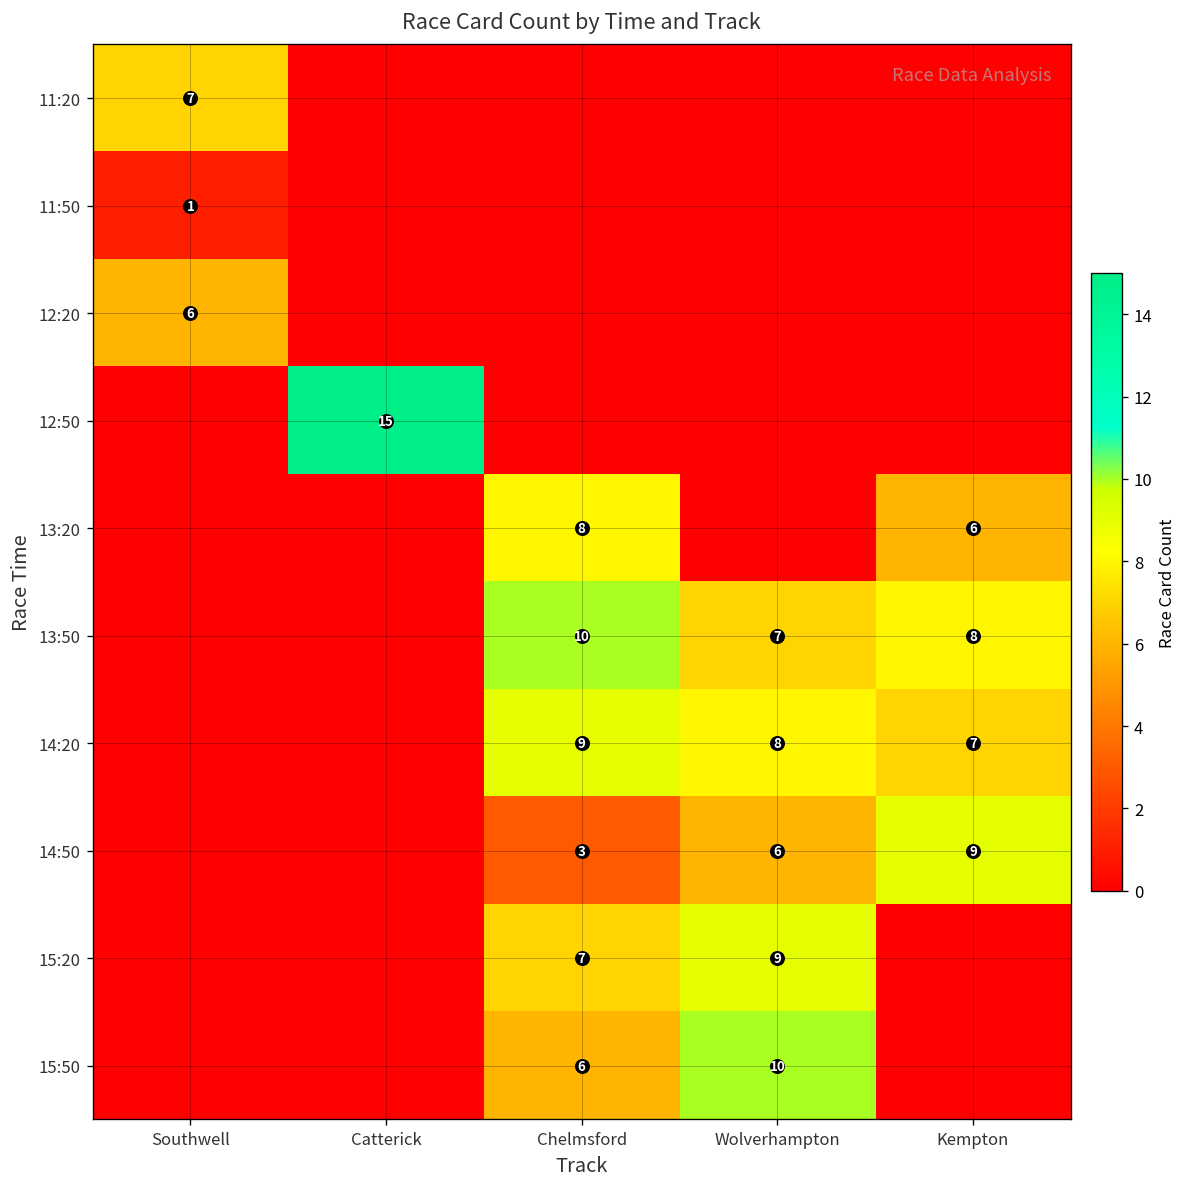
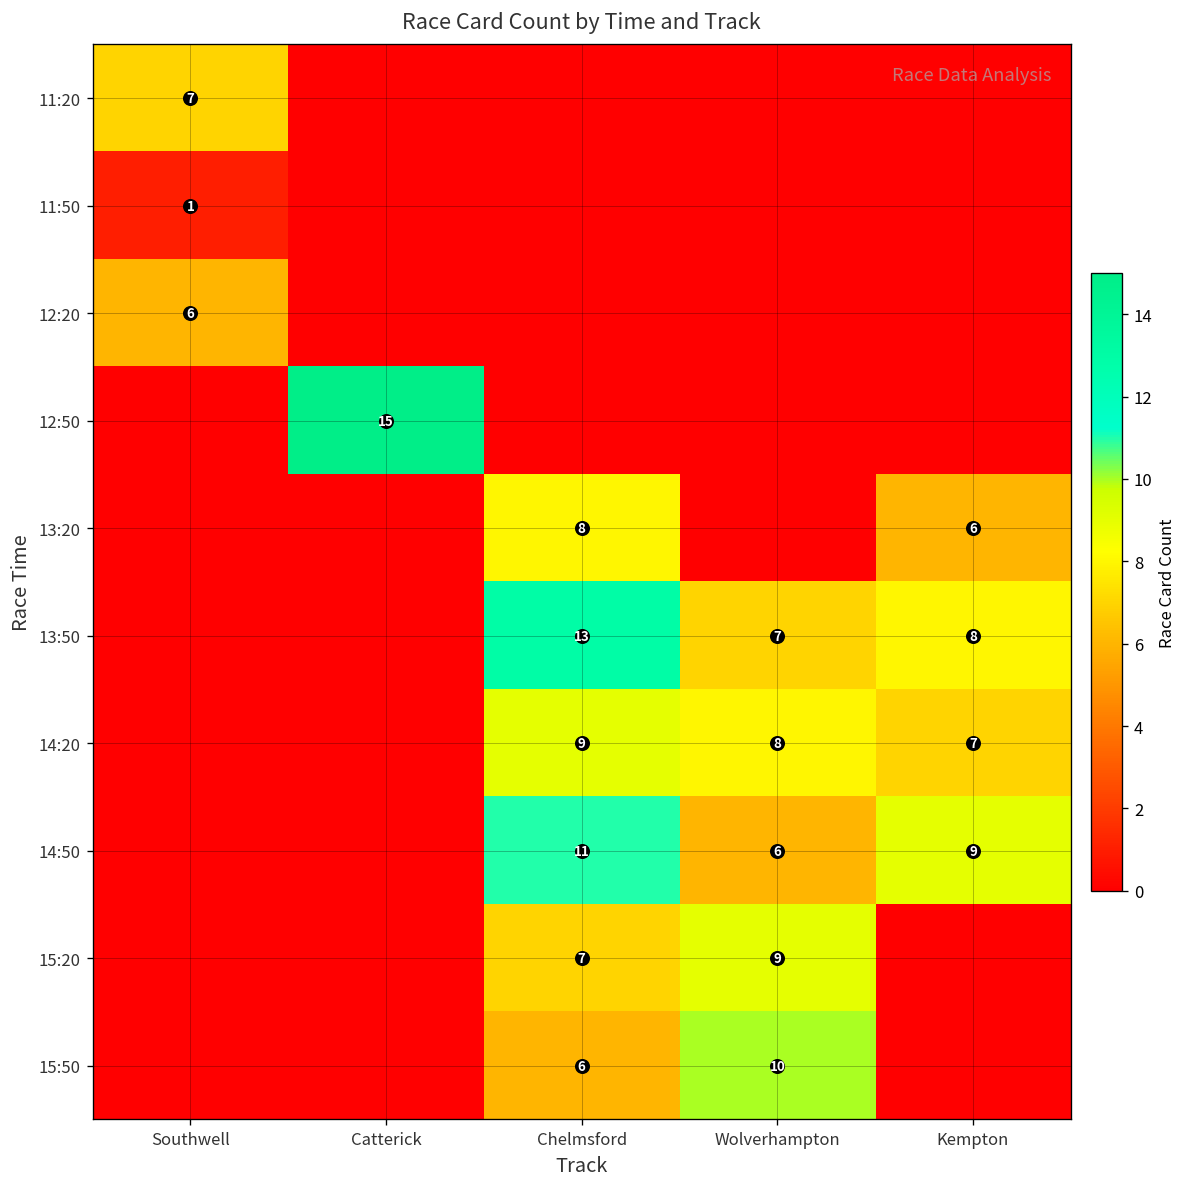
13:50, Chelmsford: 10 -> 13
14:50, Chelmsford: 3 -> 11
